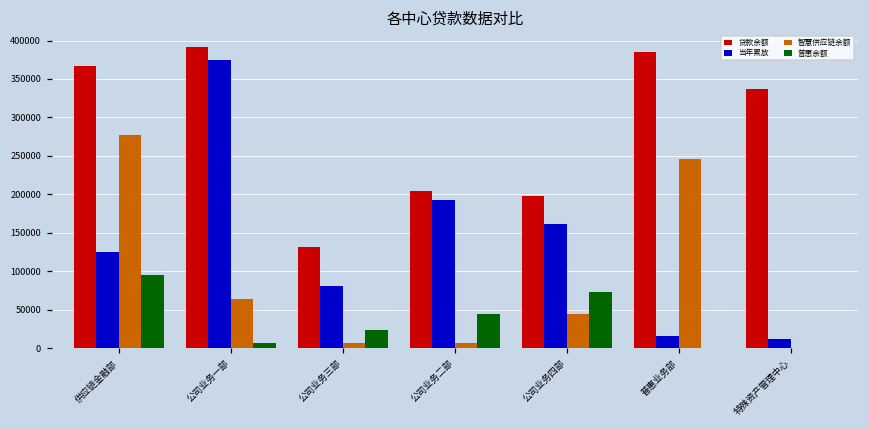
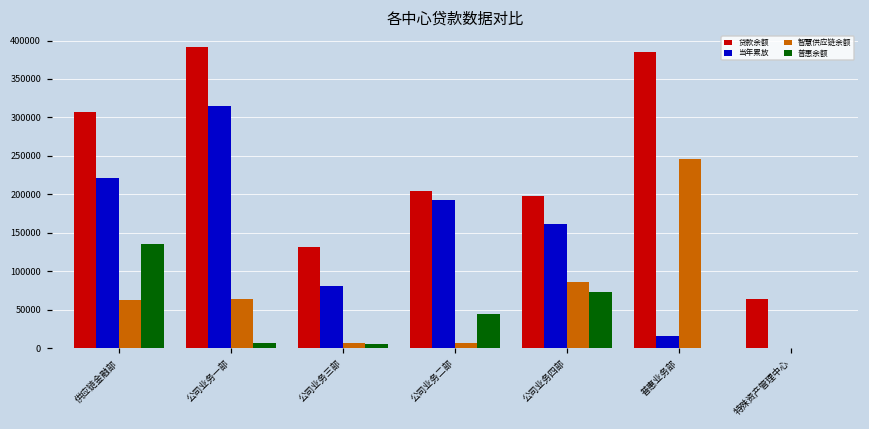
贷款余额, 供应链金融部: 370000 -> 310000
当年累放, 供应链金融部: 120000 -> 220000
智慧供应链余额, 供应链金融部: 280000 -> 60000
普惠余额, 供应链金融部: 100000 -> 140000
当年累放, 公司业务一部: 370000 -> 310000
普惠余额, 公司业务三部: 20000 -> 10000
智慧供应链余额, 公司业务四部: 40000 -> 90000
贷款余额, 特殊资产管理中心: 340000 -> 60000
当年累放, 特殊资产管理中心: 10000 -> 0
